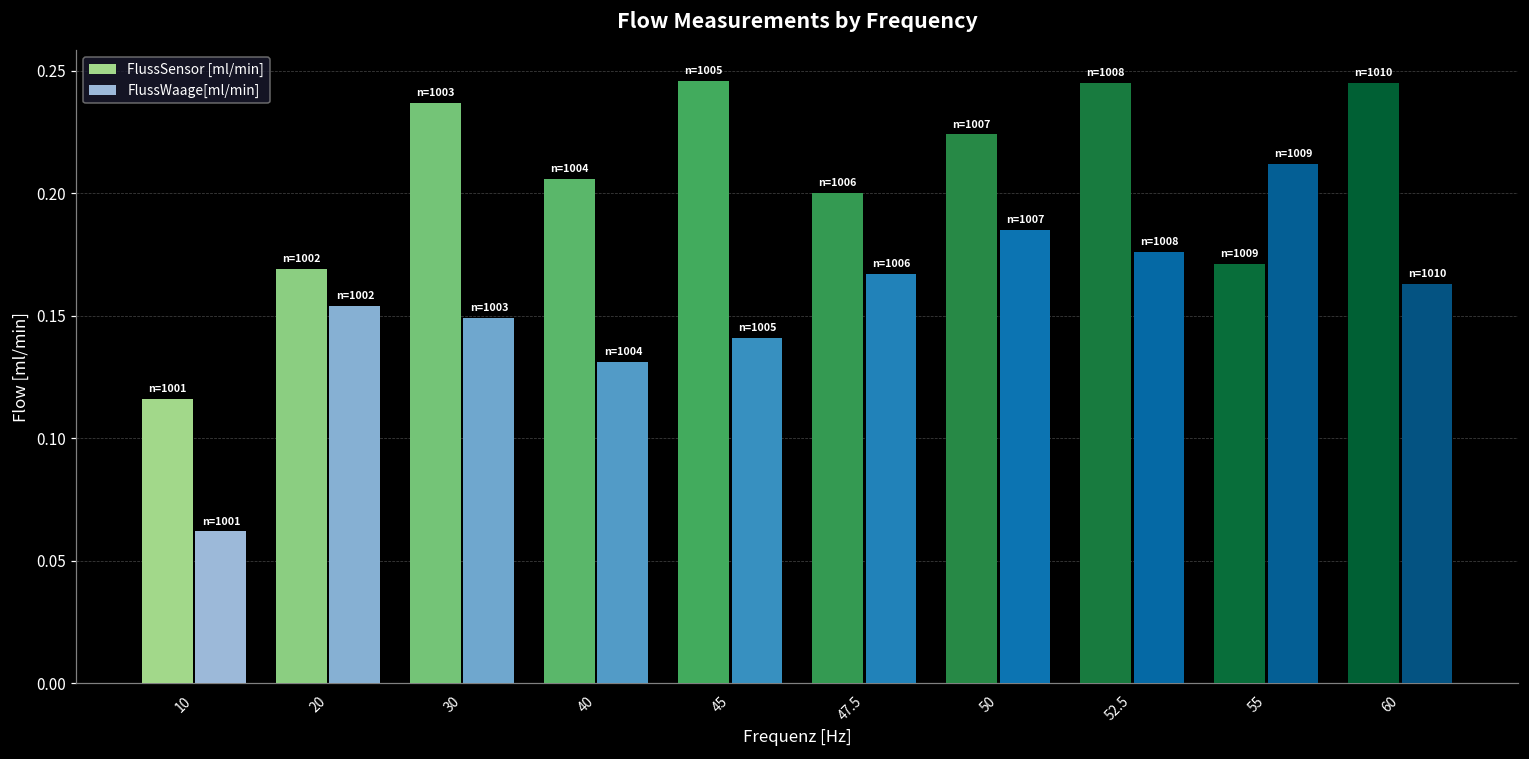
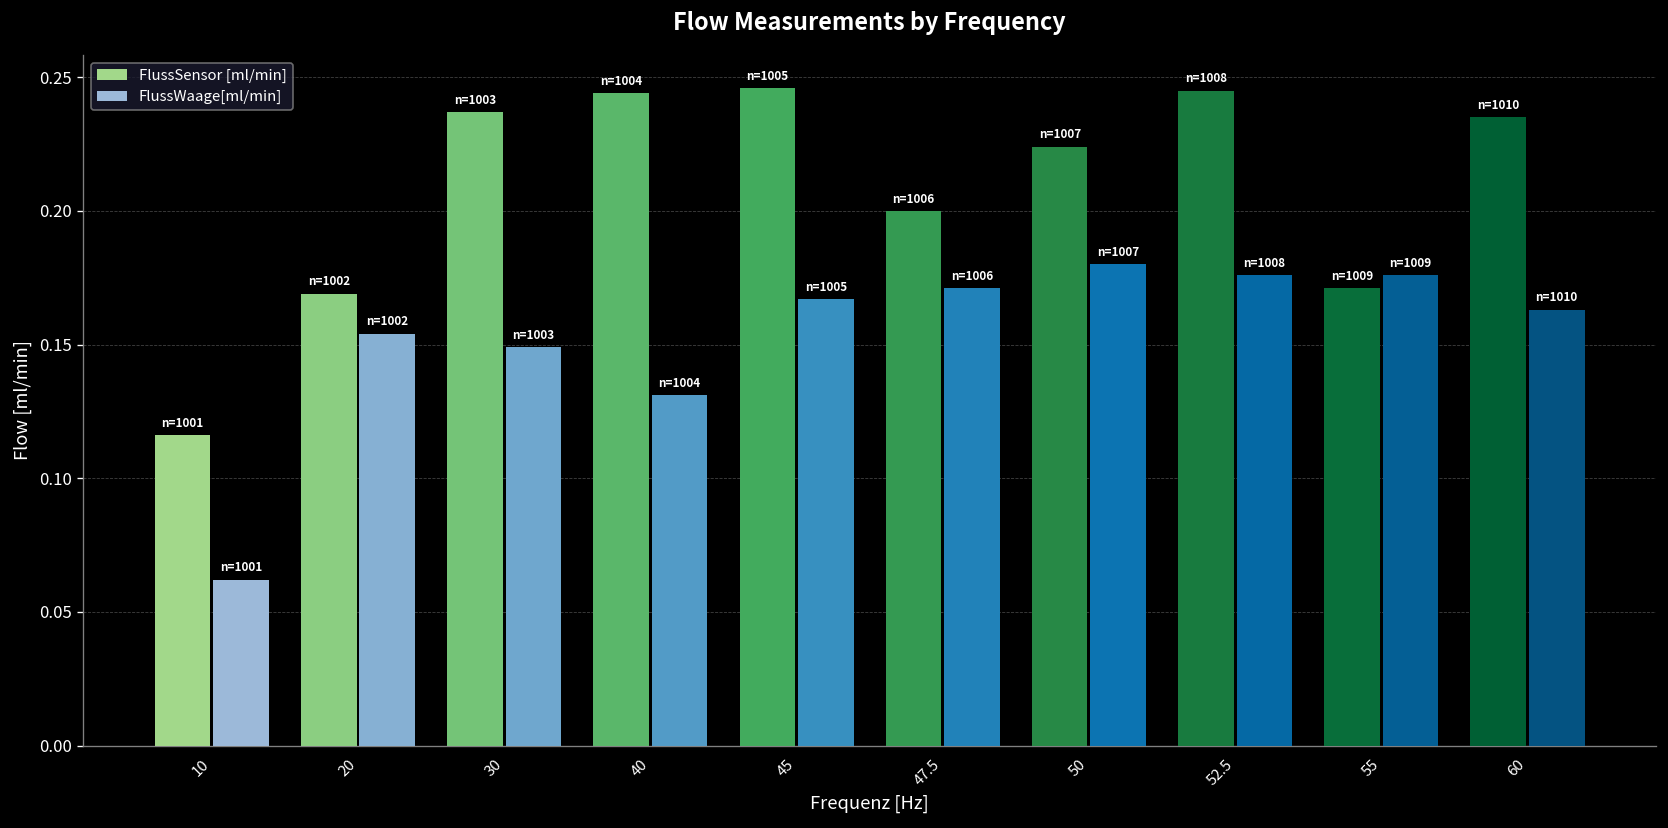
FlussSensor [ml/min], 40: 0.206 -> 0.244
FlussWaage[ml/min], 45: 0.141 -> 0.167
FlussWaage[ml/min], 47.5: 0.167 -> 0.171
FlussWaage[ml/min], 50: 0.185 -> 0.180
FlussWaage[ml/min], 55: 0.212 -> 0.176
FlussSensor [ml/min], 60: 0.245 -> 0.235
